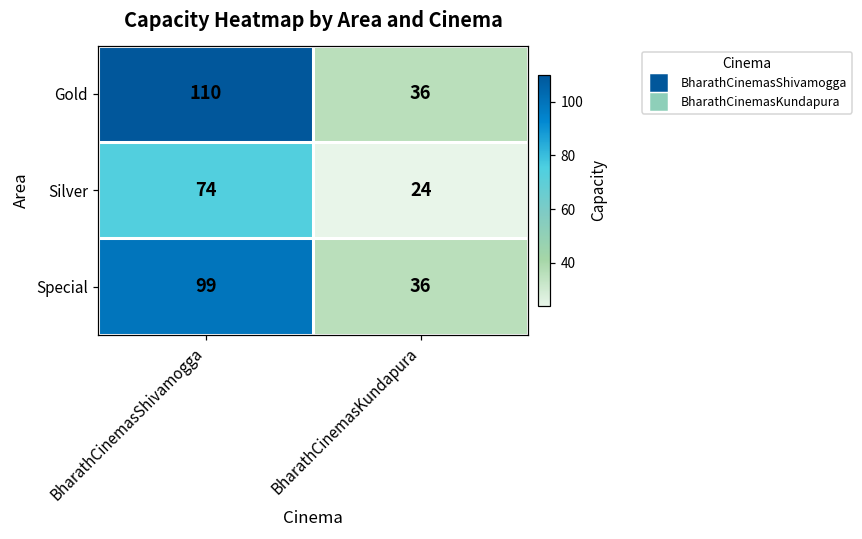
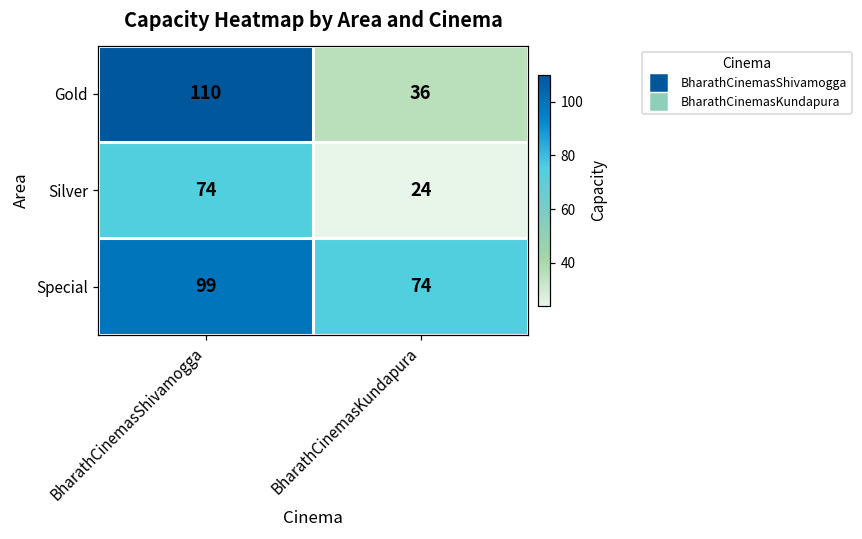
Special, BharathCinemasKundapura: 36 -> 74
